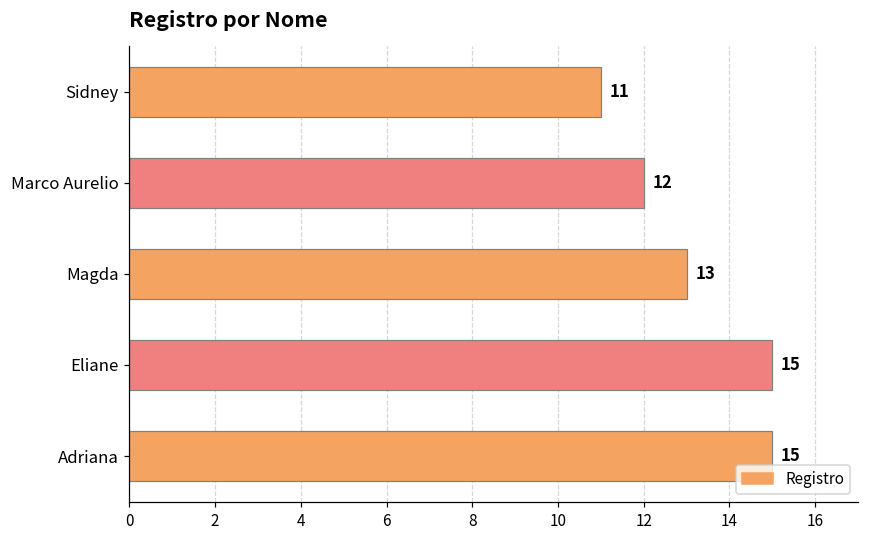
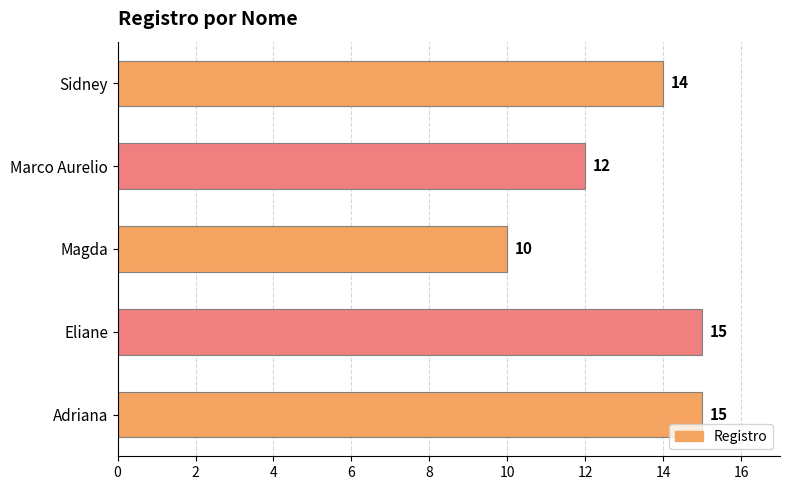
Sidney: 11 -> 14
Magda: 13 -> 10
